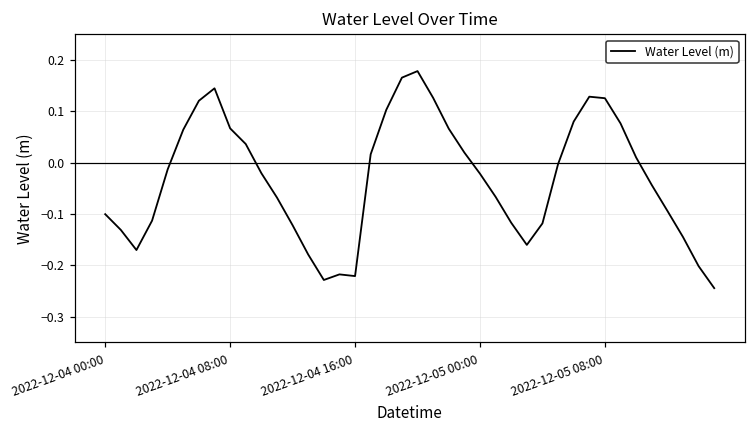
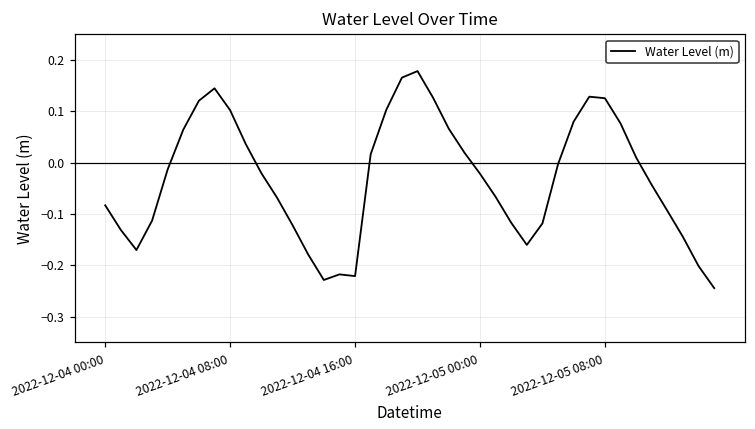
2022-12-04 00:00: -0.10 -> -0.08
2022-12-04 08:00: 0.07 -> 0.10
